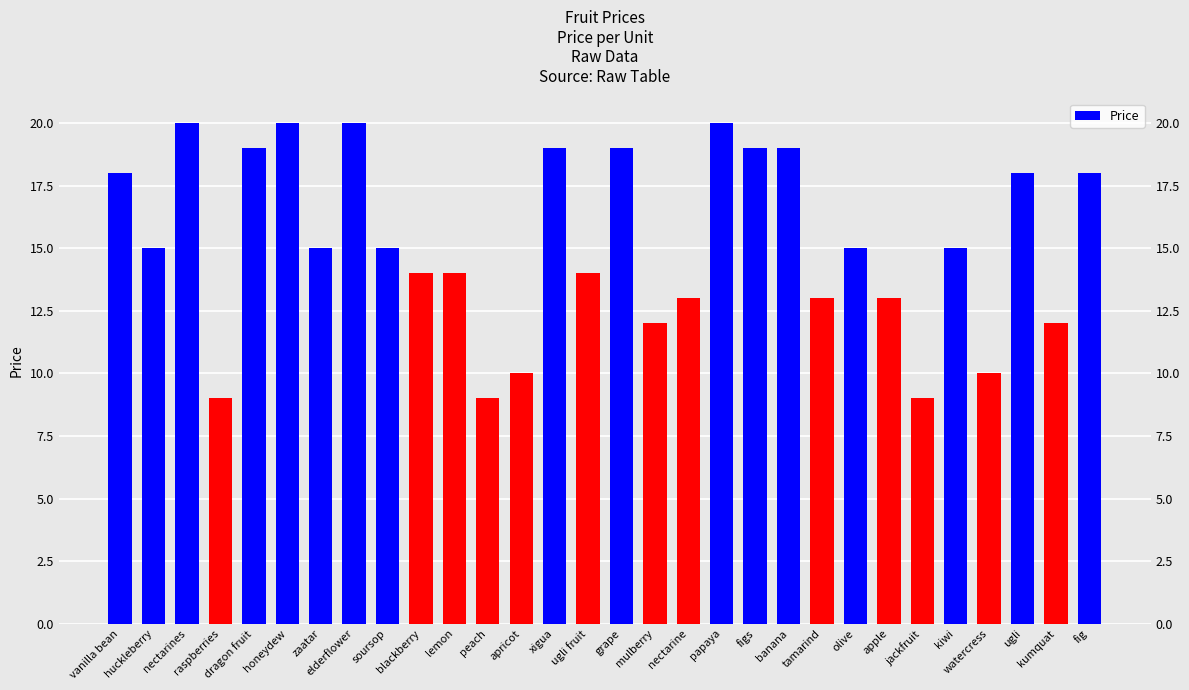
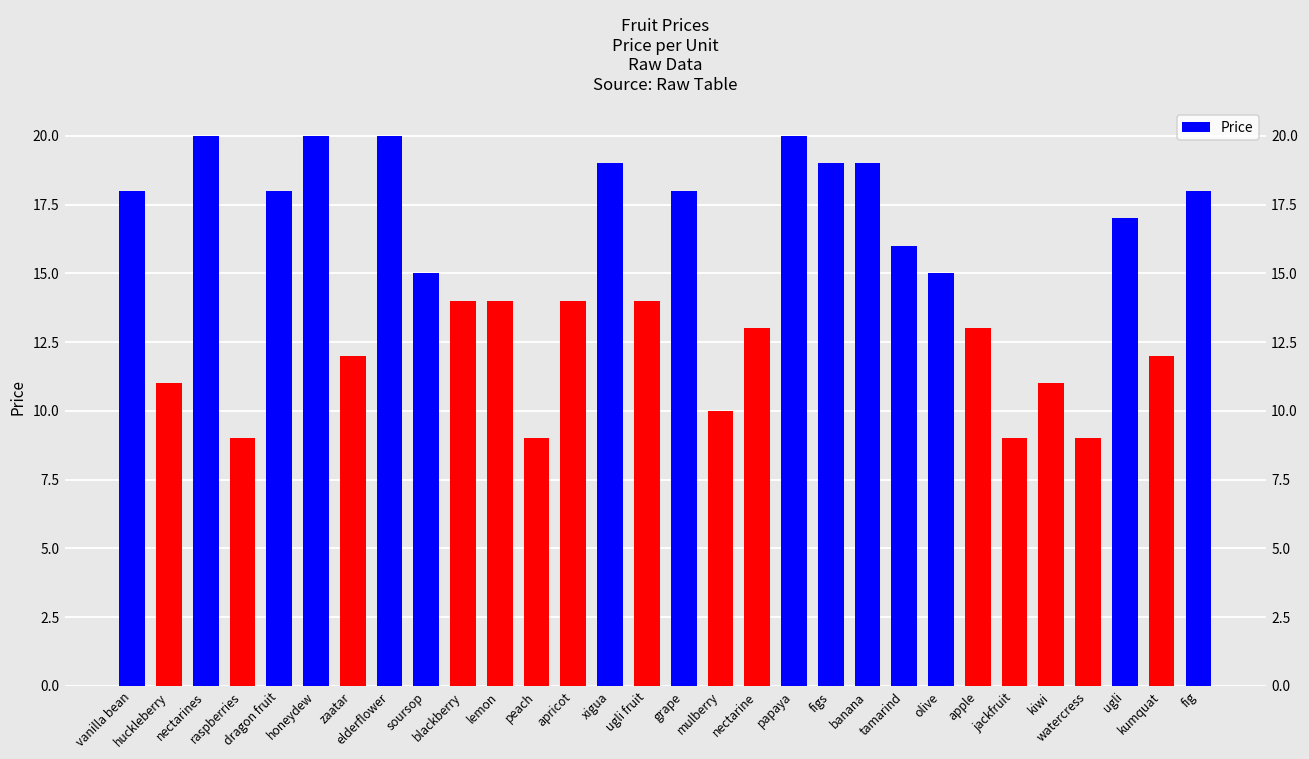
huckleberry: 15 -> 11
dragon fruit: 19 -> 18
zaatar: 15 -> 12
apricot: 10 -> 14
grape: 19 -> 18
mulberry: 12 -> 10
tamarind: 13 -> 16
kiwi: 15 -> 11
watercress: 10 -> 9
ugli: 18 -> 17
